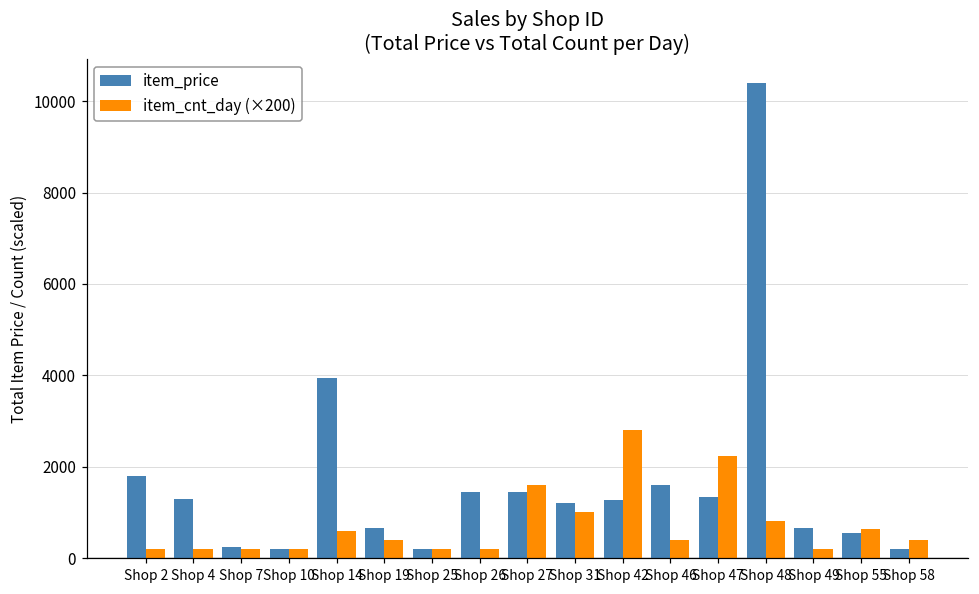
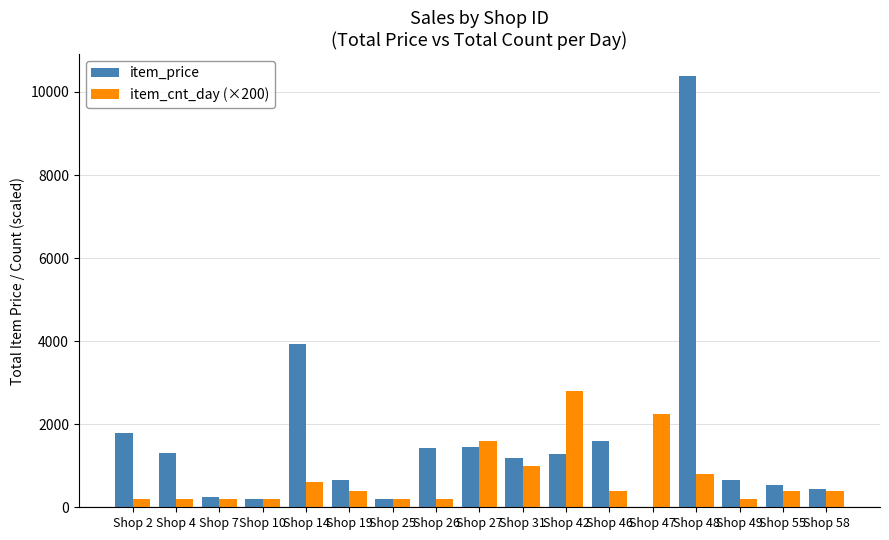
item_price, Shop 47: 1300 -> 0
item_cnt_day (×200), Shop 55: 600 -> 400
item_price, Shop 58: 200 -> 400
